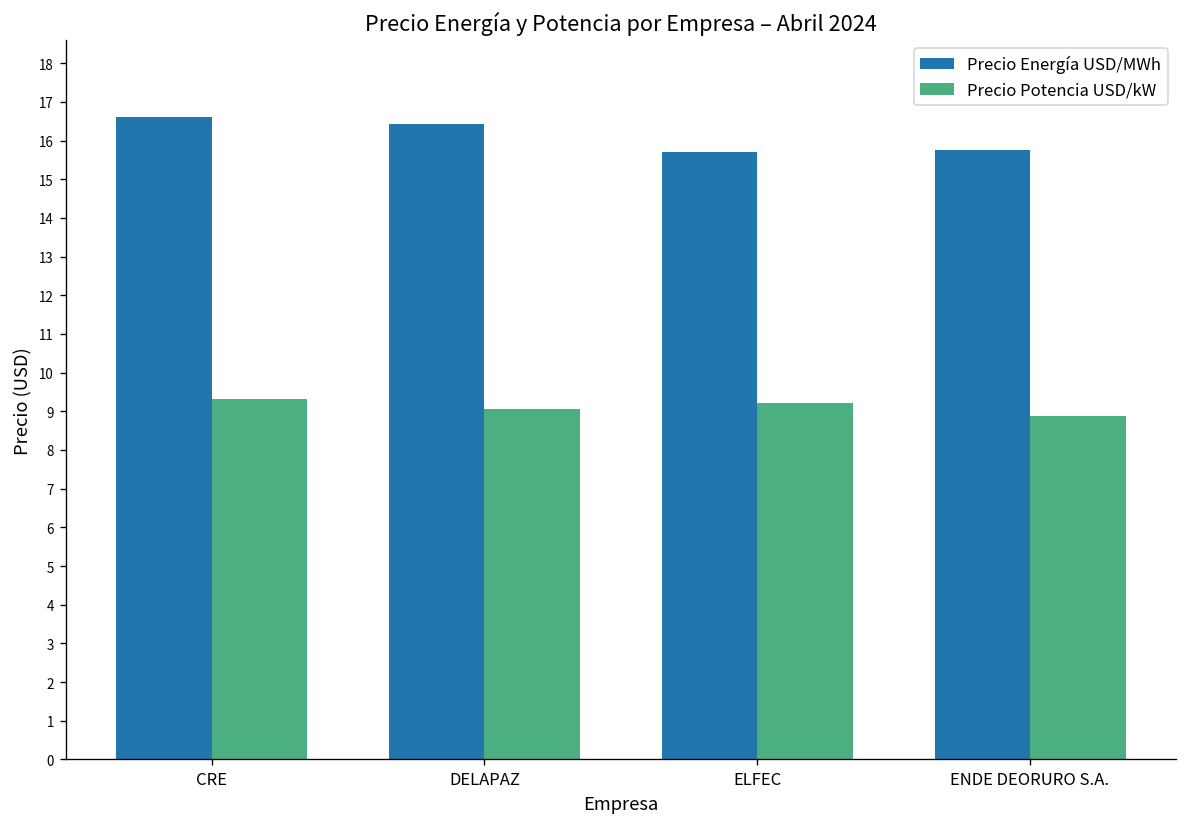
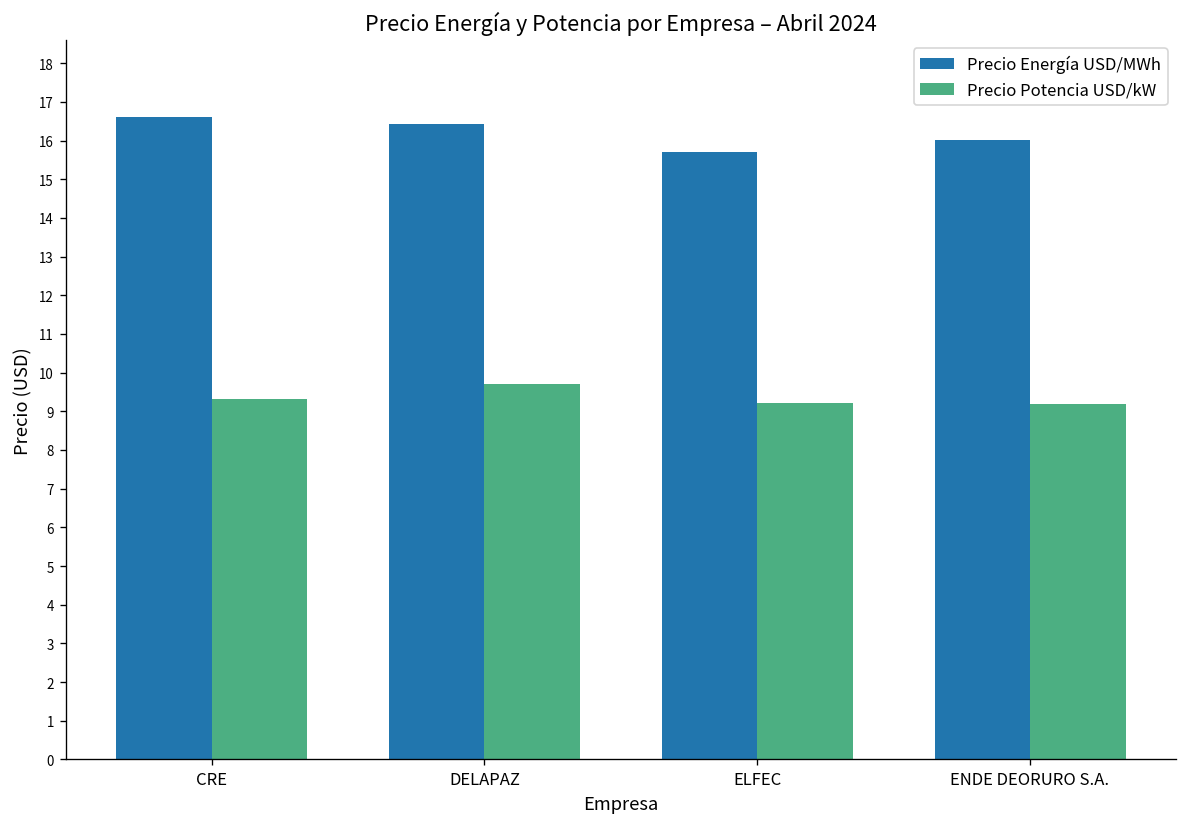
Precio Potencia USD/kW, DELAPAZ: 9.1 -> 9.7
Precio Energía USD/MWh, ENDE DEORURO S.A.: 15.8 -> 16.0
Precio Potencia USD/kW, ENDE DEORURO S.A.: 8.9 -> 9.2
